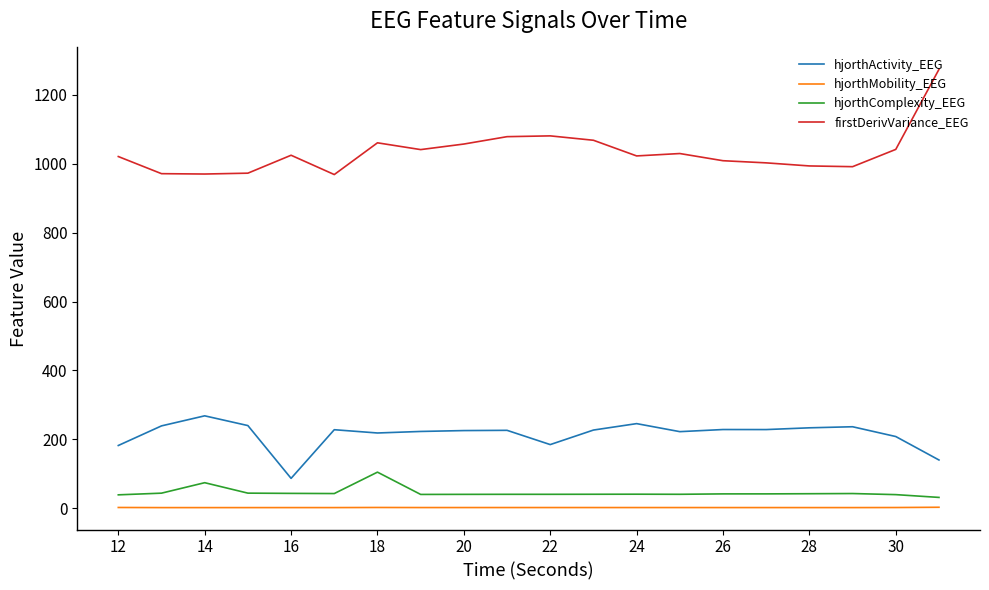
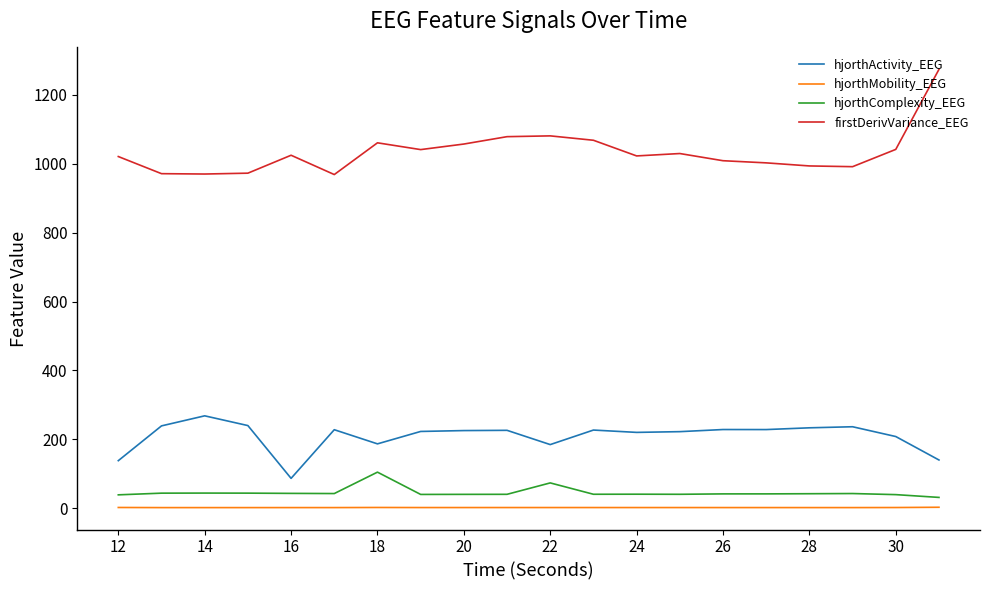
hjorthActivity_EEG, 12: 180 -> 140
hjorthComplexity_EEG, 14: 70 -> 40
hjorthActivity_EEG, 18: 220 -> 190
hjorthComplexity_EEG, 22: 40 -> 70
hjorthActivity_EEG, 24: 250 -> 220
